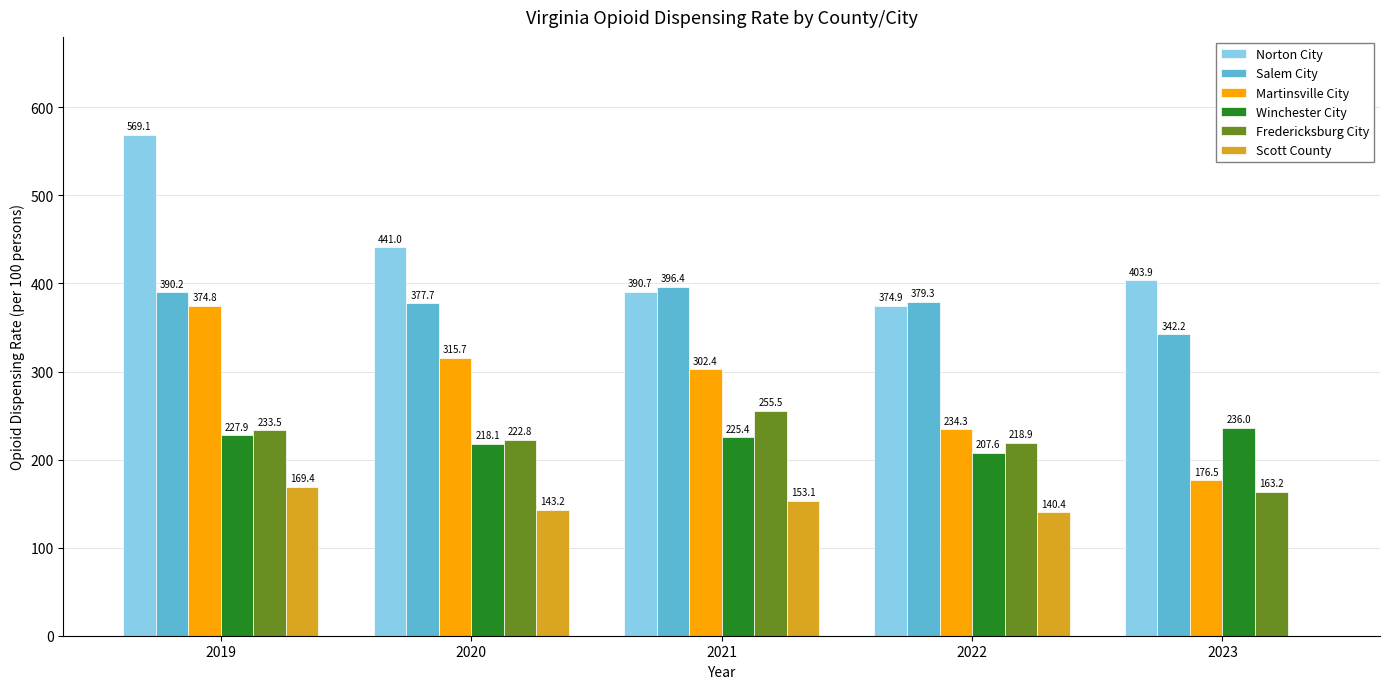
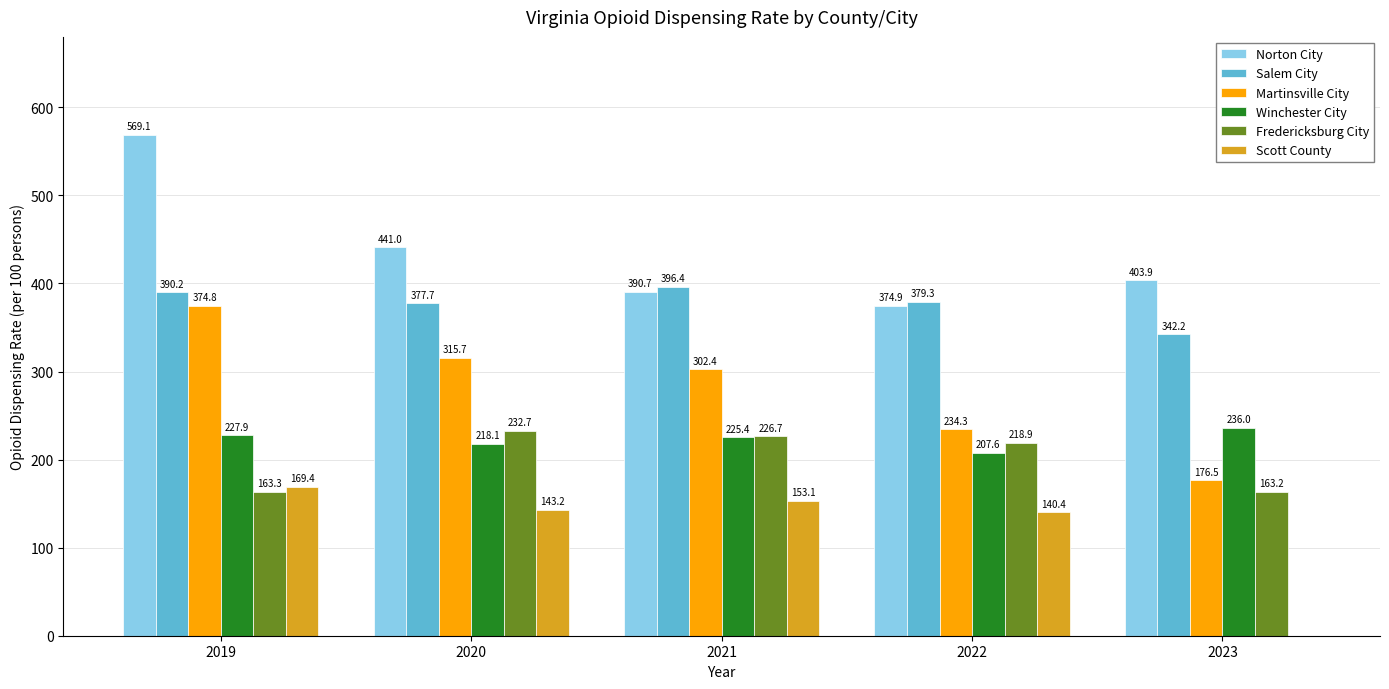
Fredericksburg City, 2019: 233.5 -> 163.3
Fredericksburg City, 2020: 222.8 -> 232.7
Fredericksburg City, 2021: 255.5 -> 226.7
